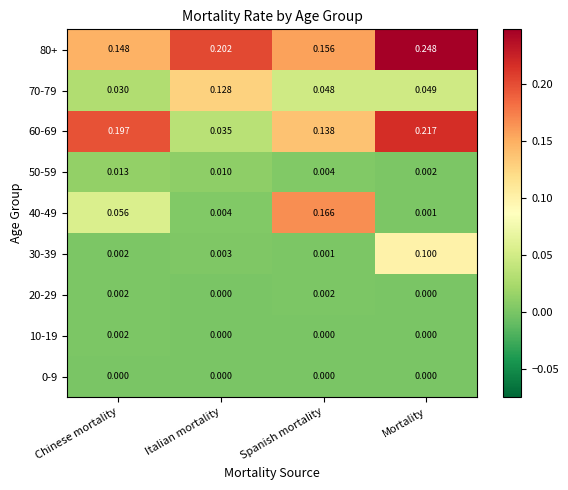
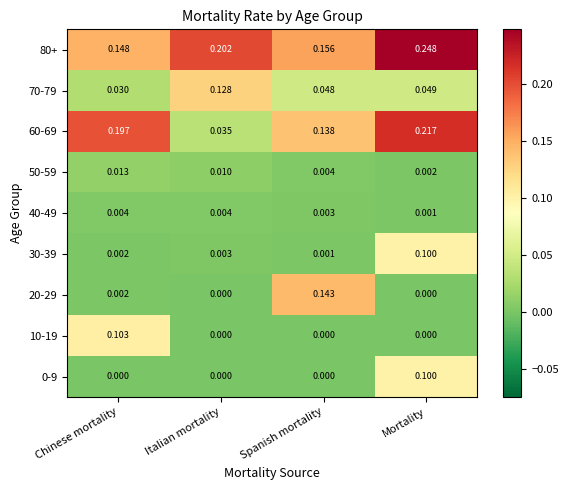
40-49, Chinese mortality: 0.056 -> 0.004
40-49, Spanish mortality: 0.166 -> 0.003
20-29, Spanish mortality: 0.002 -> 0.143
10-19, Chinese mortality: 0.002 -> 0.103
0-9, Mortality: 0.000 -> 0.100
